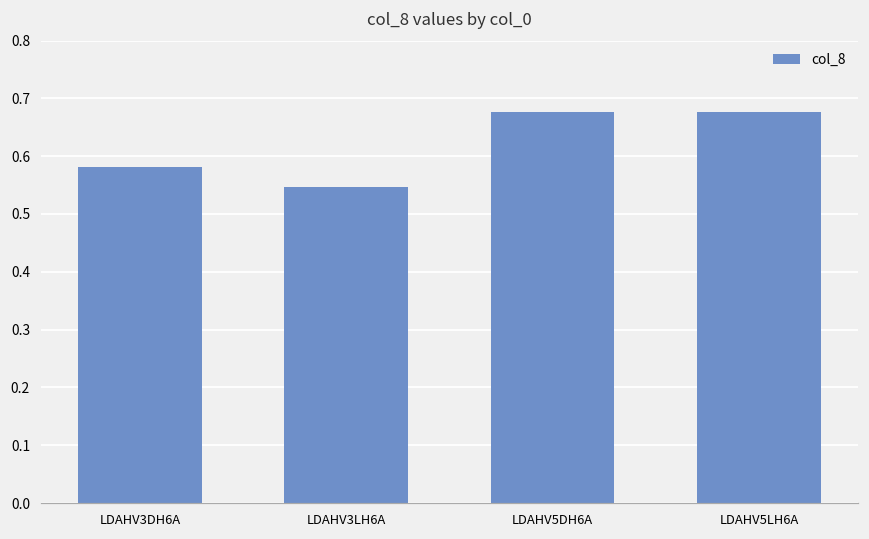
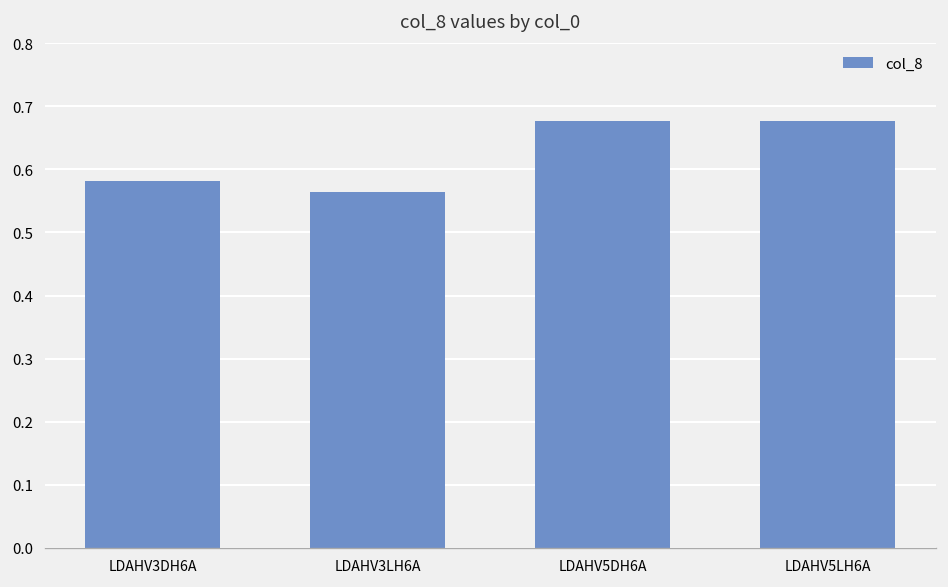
LDAHV3LH6A: 0.55 -> 0.56
